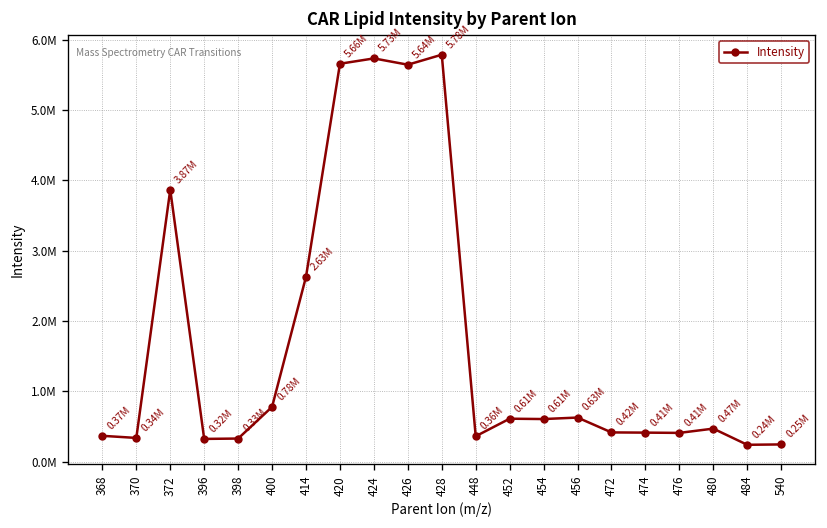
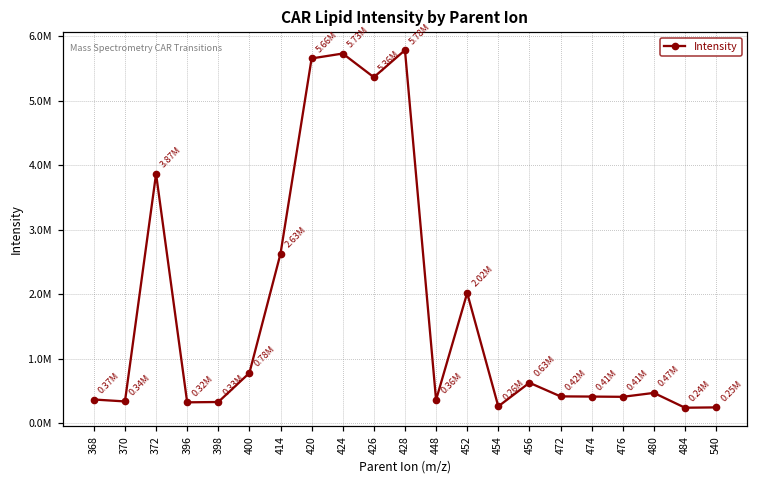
426: 5.64M -> 5.36M
452: 0.61M -> 2.02M
454: 0.61M -> 0.26M
